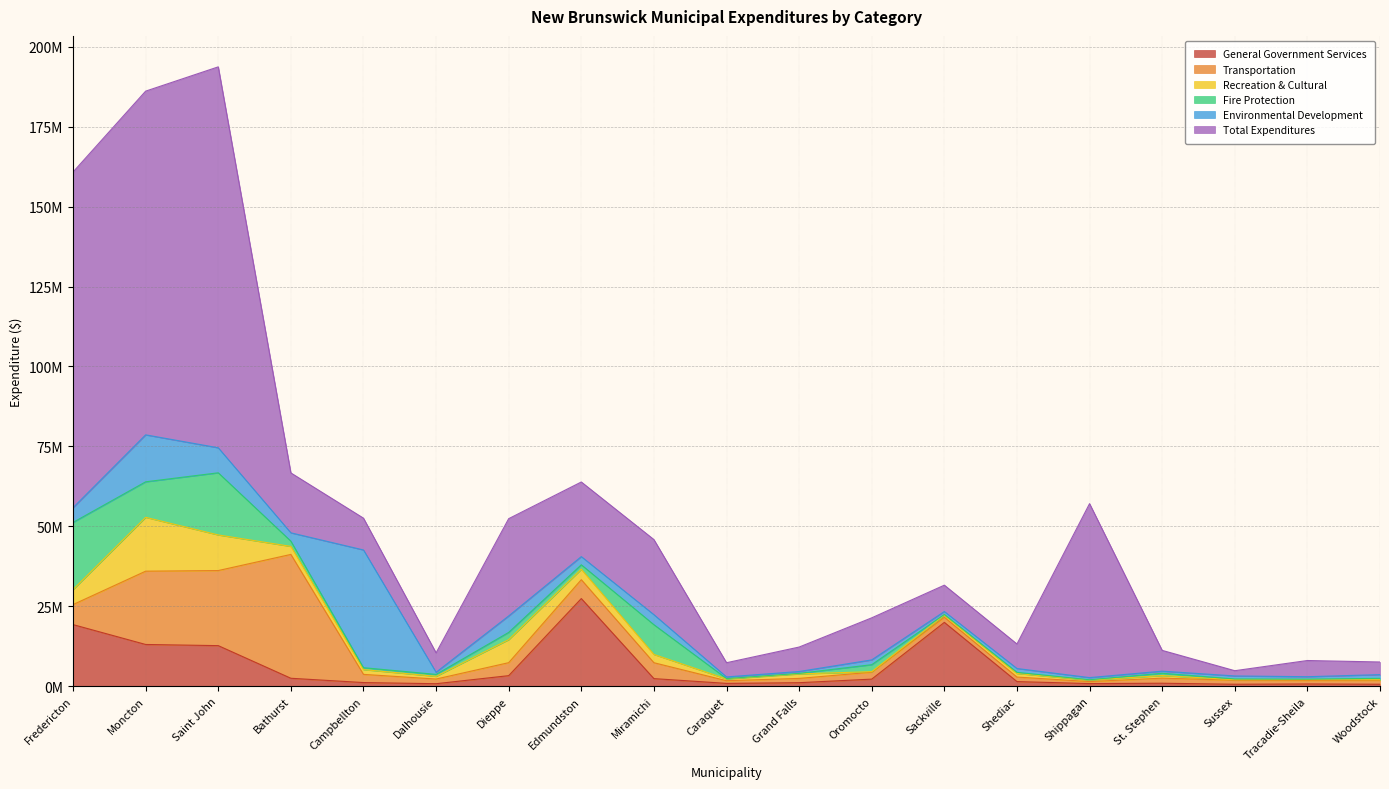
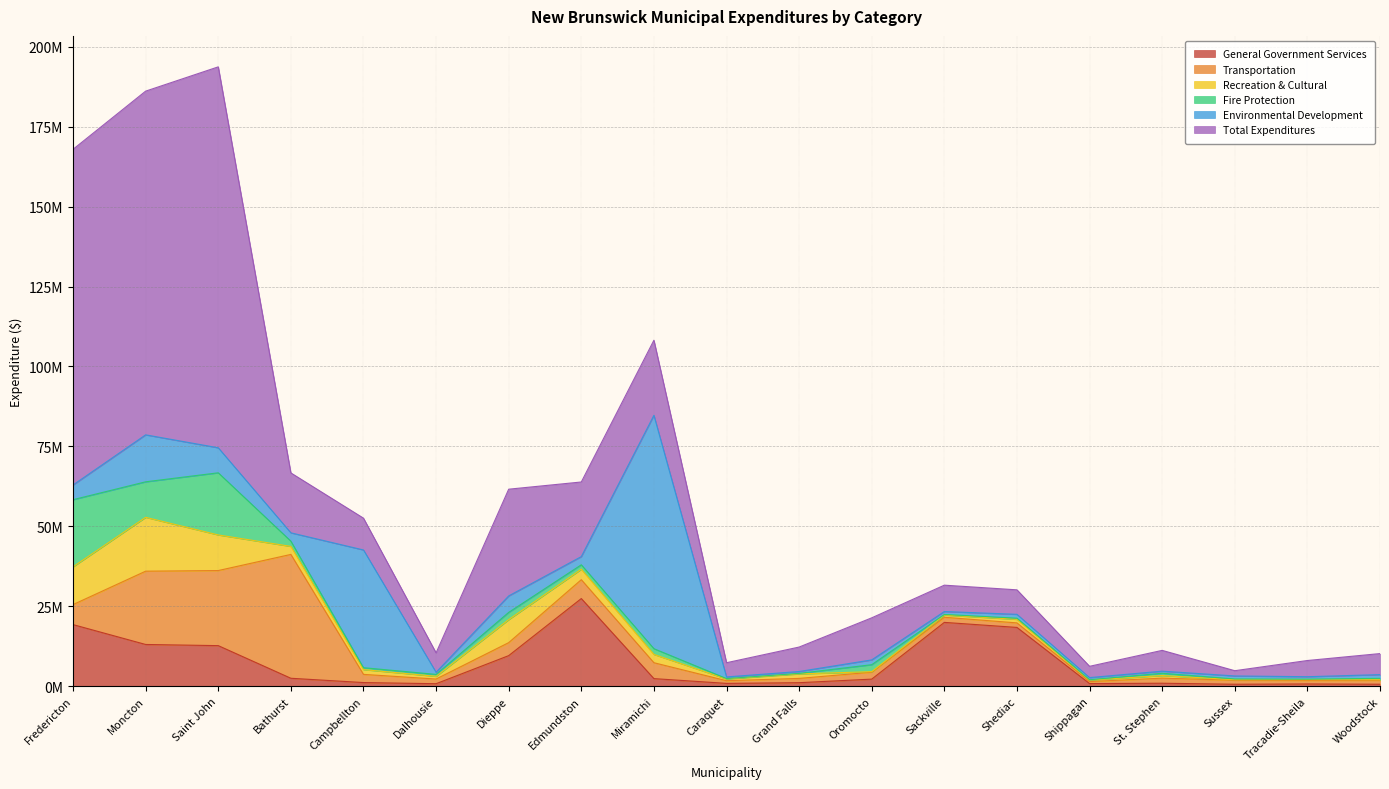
Recreation & Cultural, Fredericton: 5000000 -> 12000000
General Government Services, Dieppe: 3000000 -> 10000000
Total Expenditures, Dieppe: 30000000 -> 33000000
Fire Protection, Miramichi: 9000000 -> 2000000
Environmental Development, Miramichi: 3000000 -> 73000000
General Government Services, Shediac: 1000000 -> 18000000
Total Expenditures, Shippagan: 54000000 -> 4000000
Total Expenditures, Woodstock: 4000000 -> 7000000
